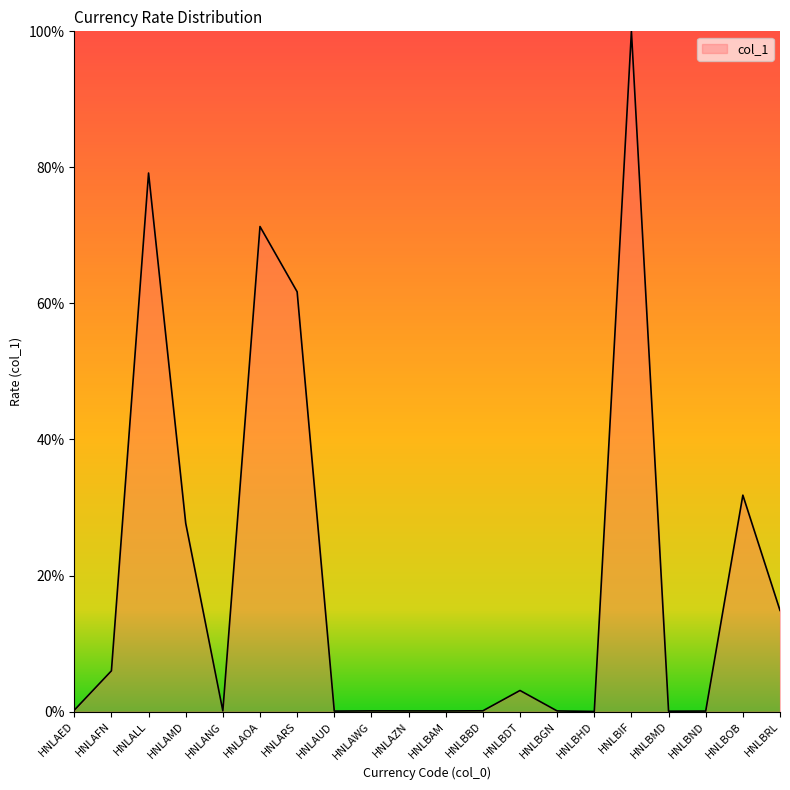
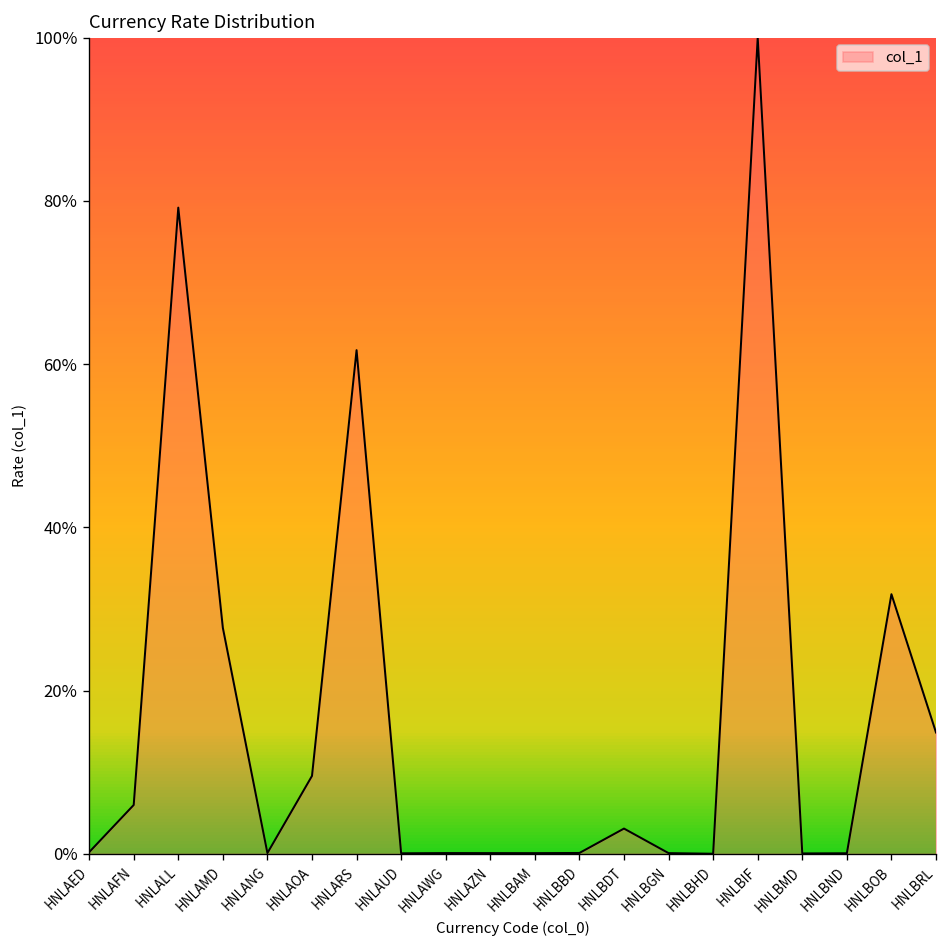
HNLAOA: 71% -> 10%
